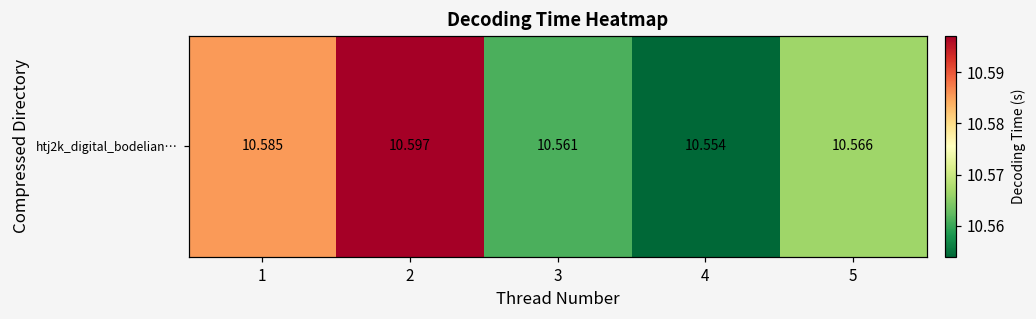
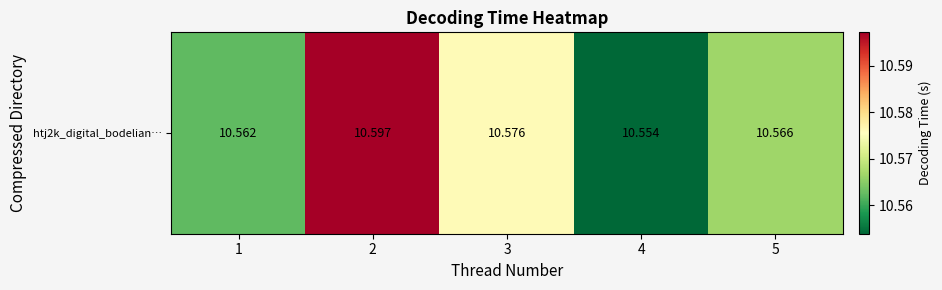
htj2k_digital_bodelian…, 1: 10.585 -> 10.562
htj2k_digital_bodelian…, 3: 10.561 -> 10.576
